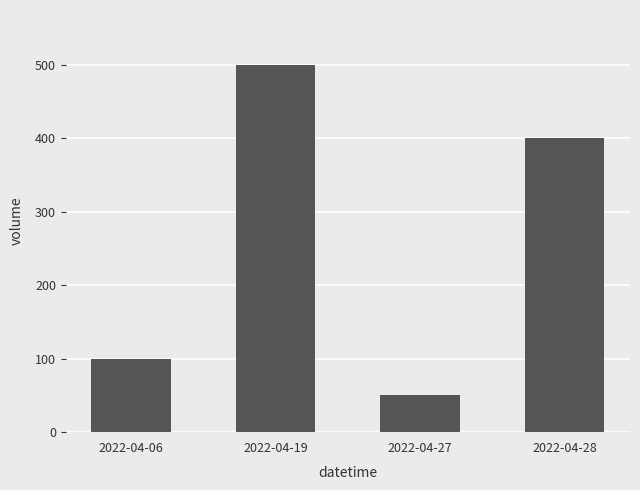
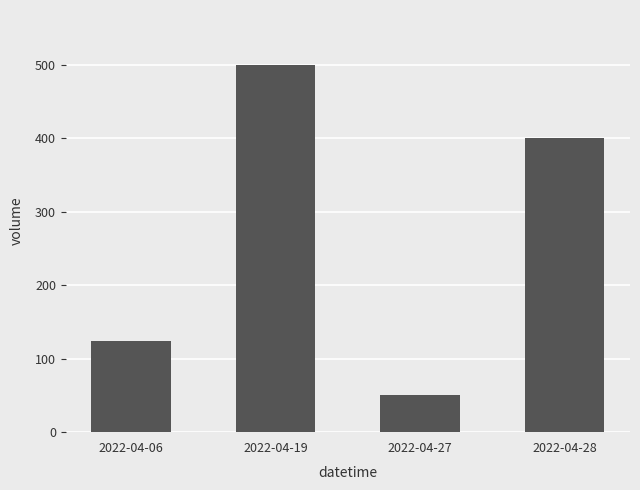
2022-04-06: 100 -> 120
